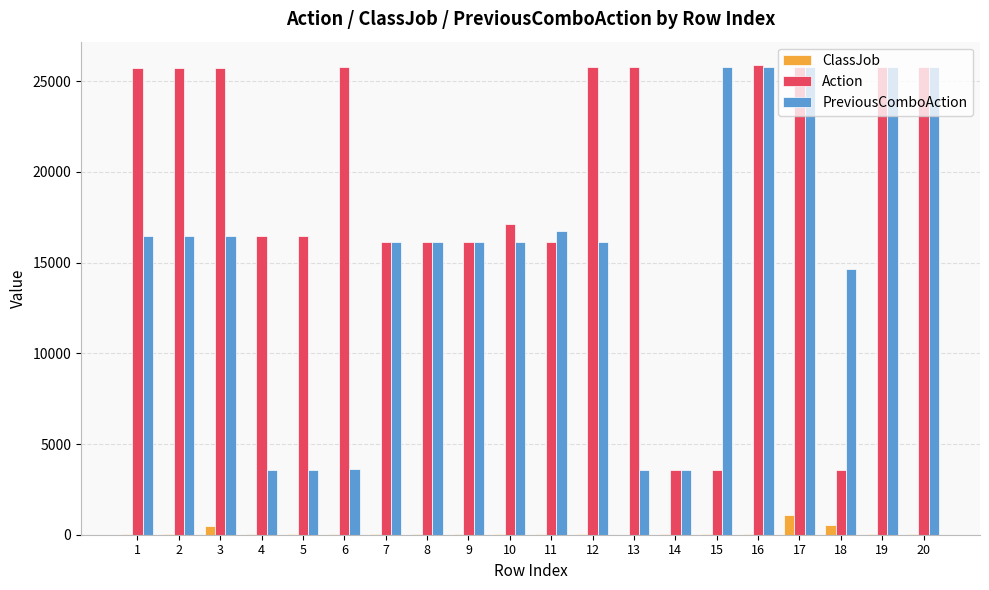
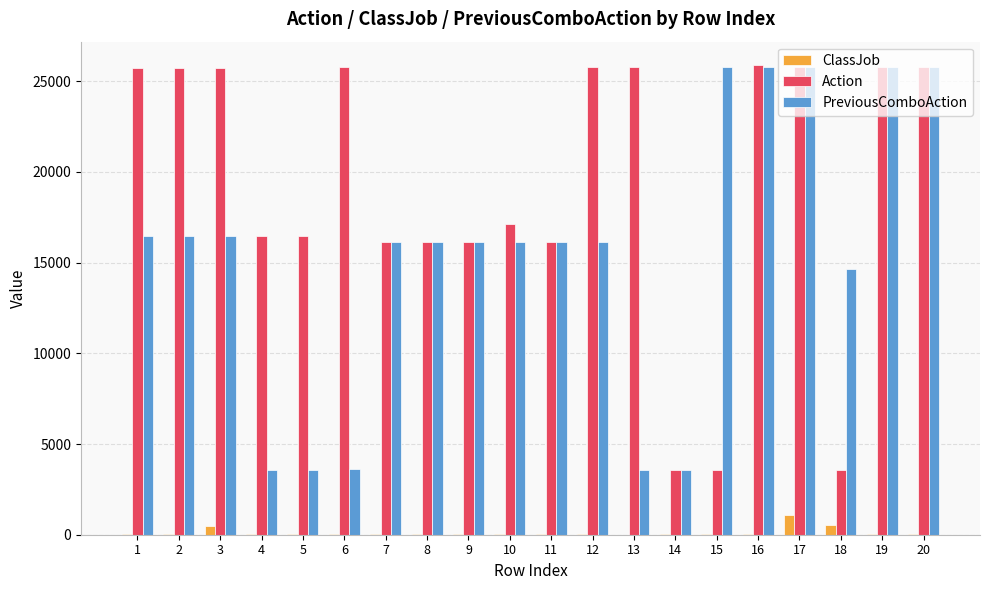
PreviousComboAction, 11: 16700 -> 16200
